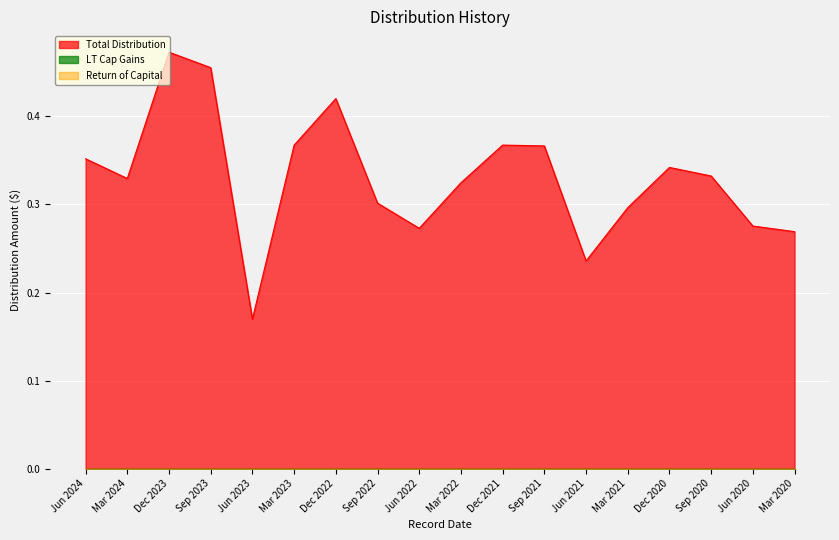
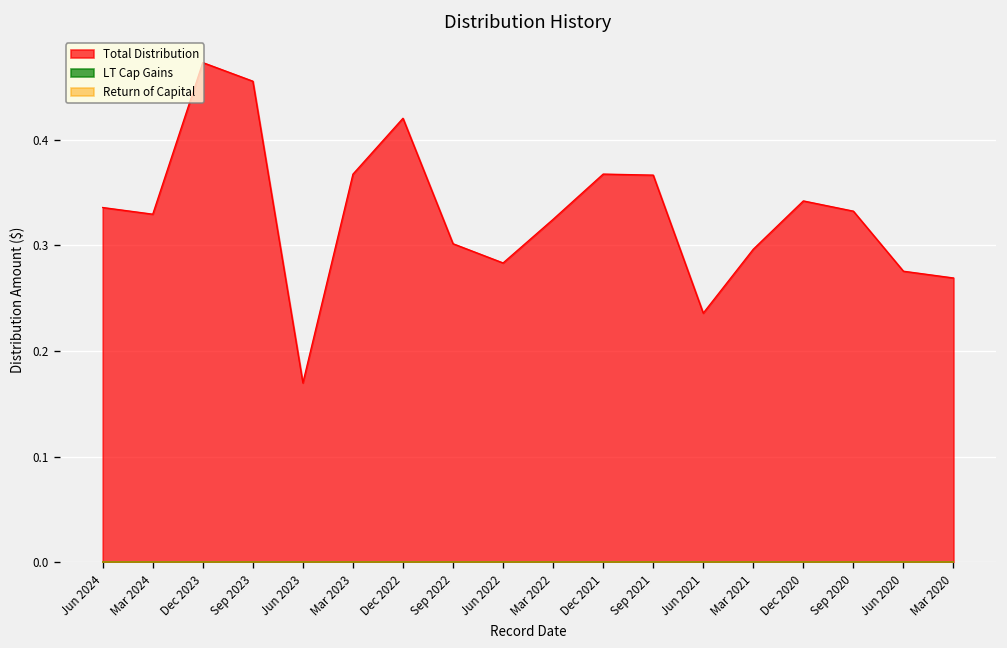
Total Distribution, Jun 2024: 0.35 -> 0.34
Total Distribution, Jun 2022: 0.27 -> 0.28
